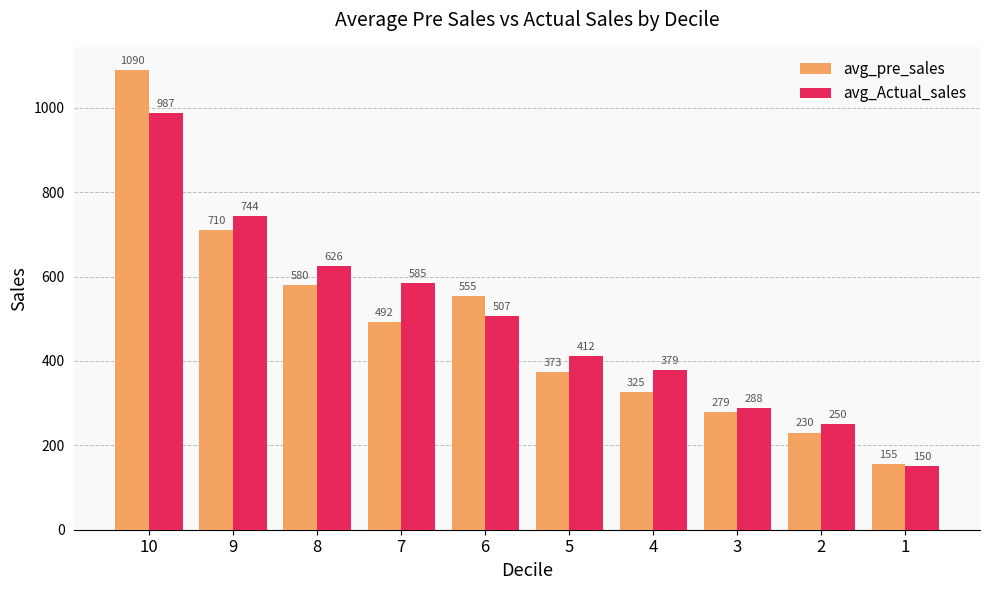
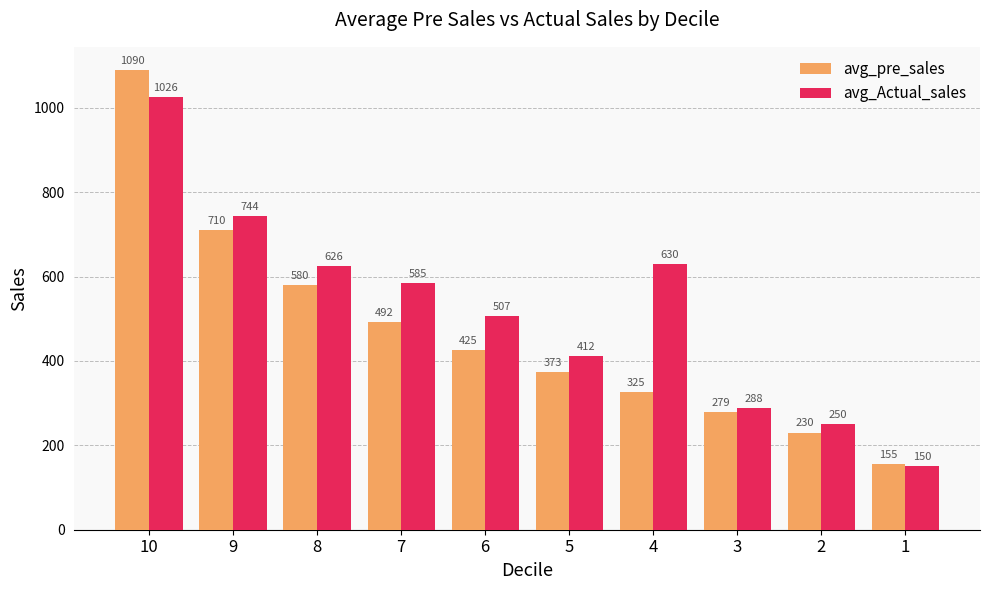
avg_Actual_sales, 10: 987 -> 1026
avg_pre_sales, 6: 555 -> 425
avg_Actual_sales, 4: 379 -> 630
